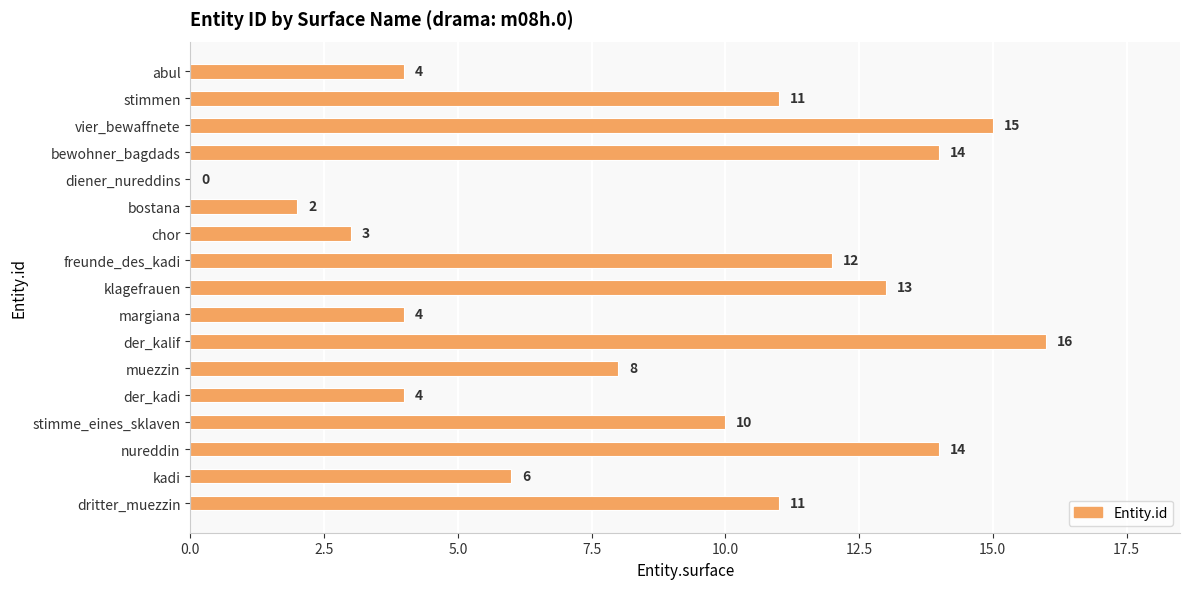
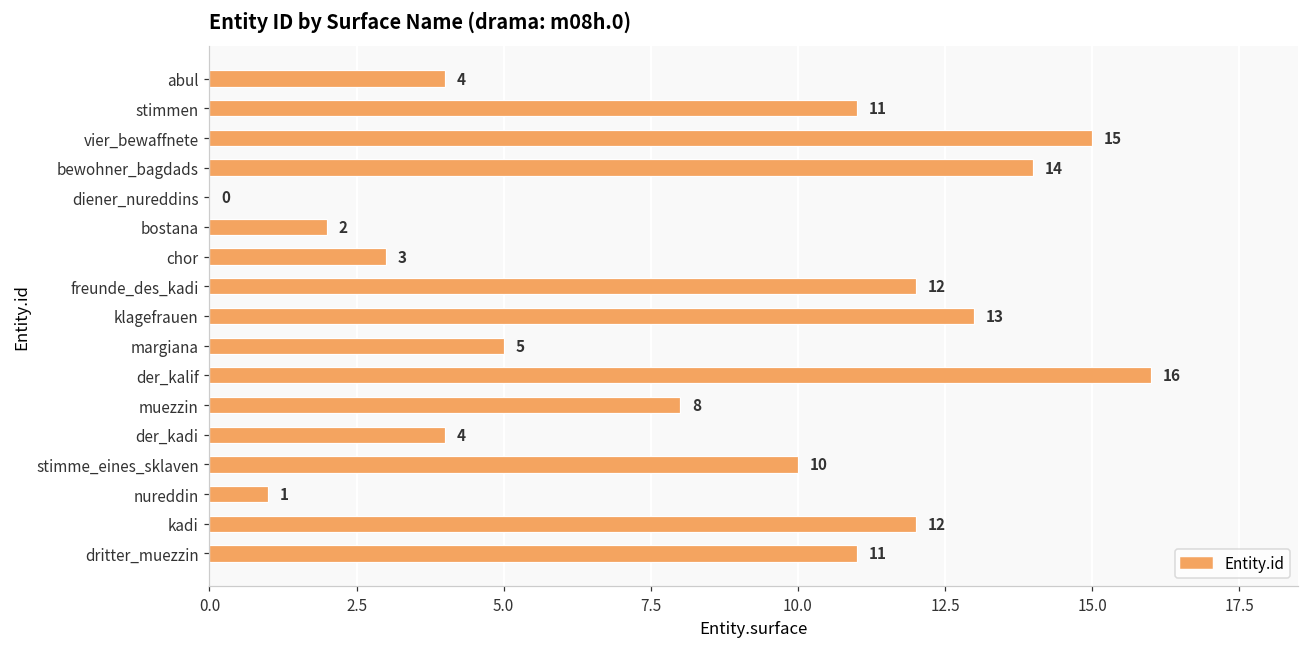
margiana: 4 -> 5
nureddin: 14 -> 1
kadi: 6 -> 12
